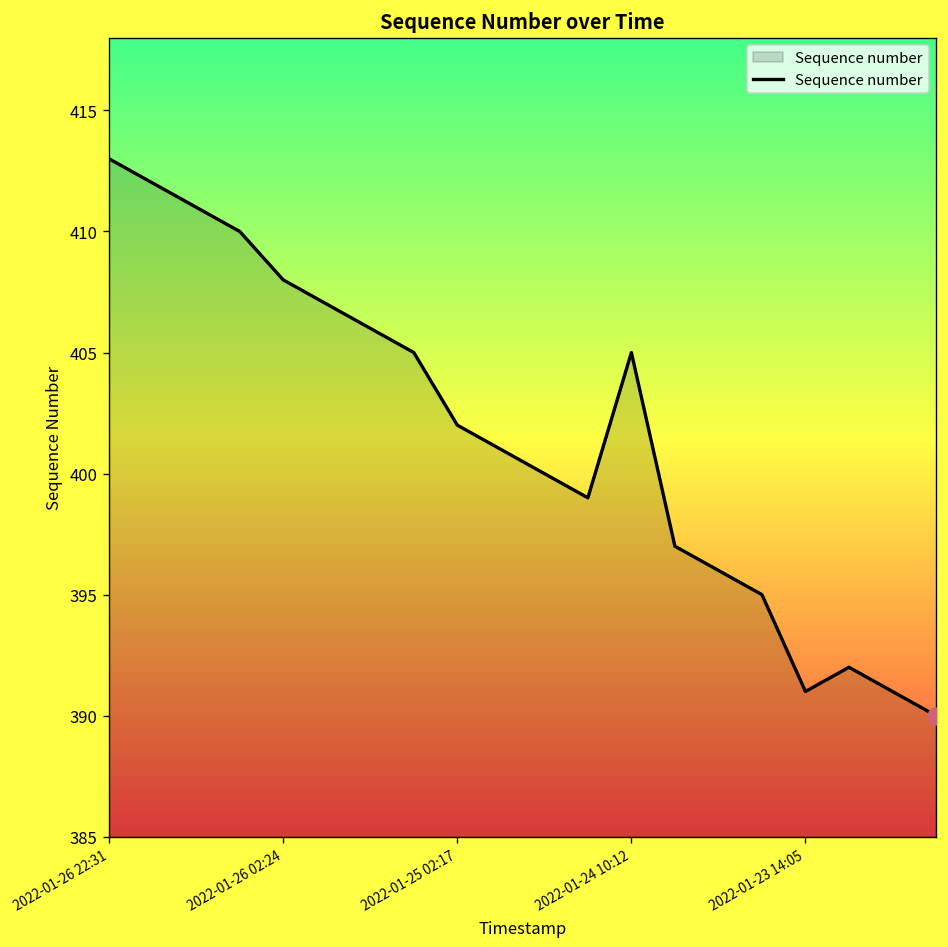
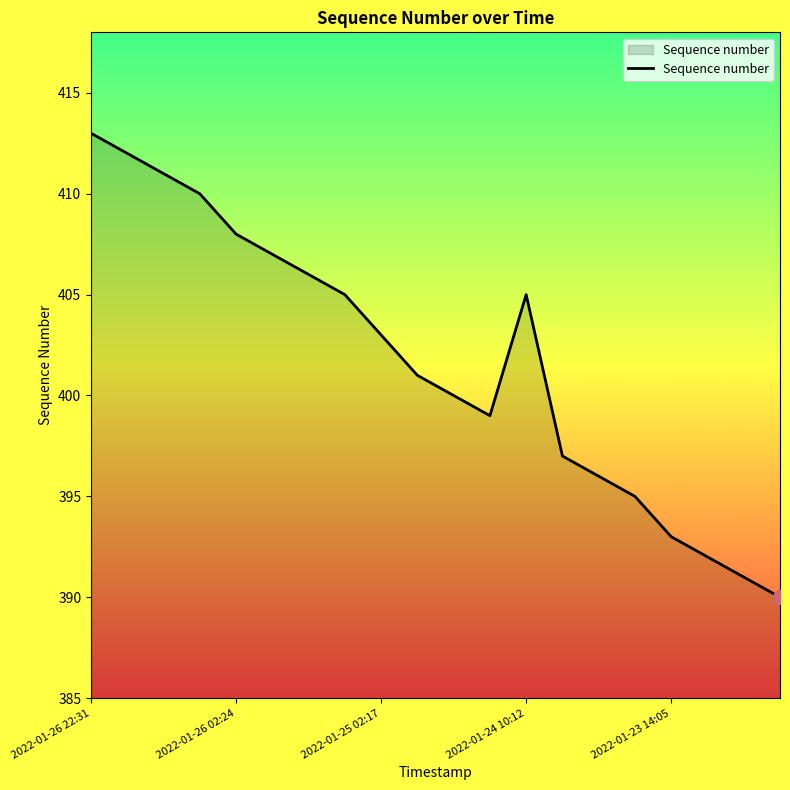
Sequence number, 2022-01-25 02:17: 402 -> 403
Sequence number, 2022-01-23 14:05: 391 -> 393
